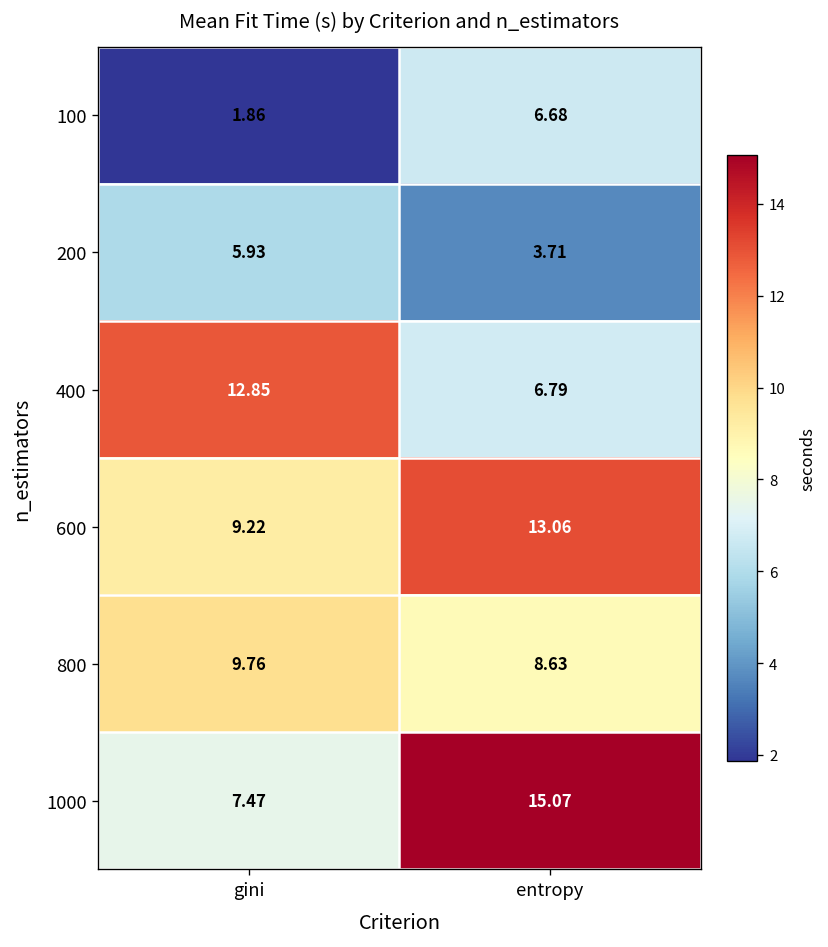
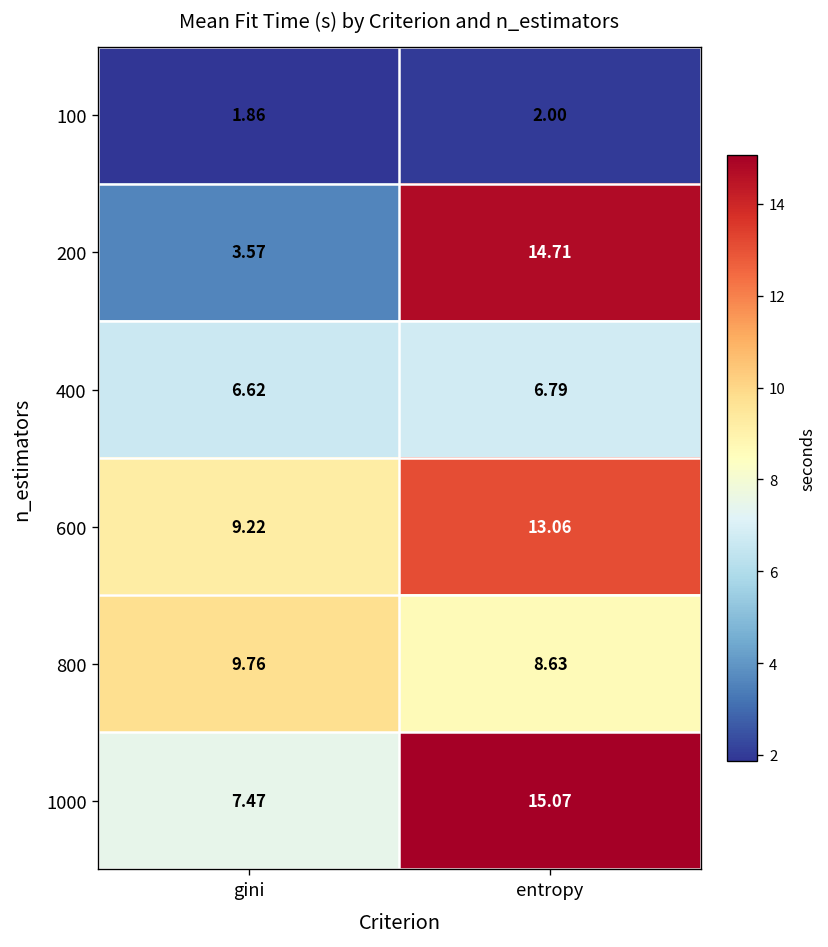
100, entropy: 6.68 -> 2.00
200, gini: 5.93 -> 3.57
200, entropy: 3.71 -> 14.71
400, gini: 12.85 -> 6.62
